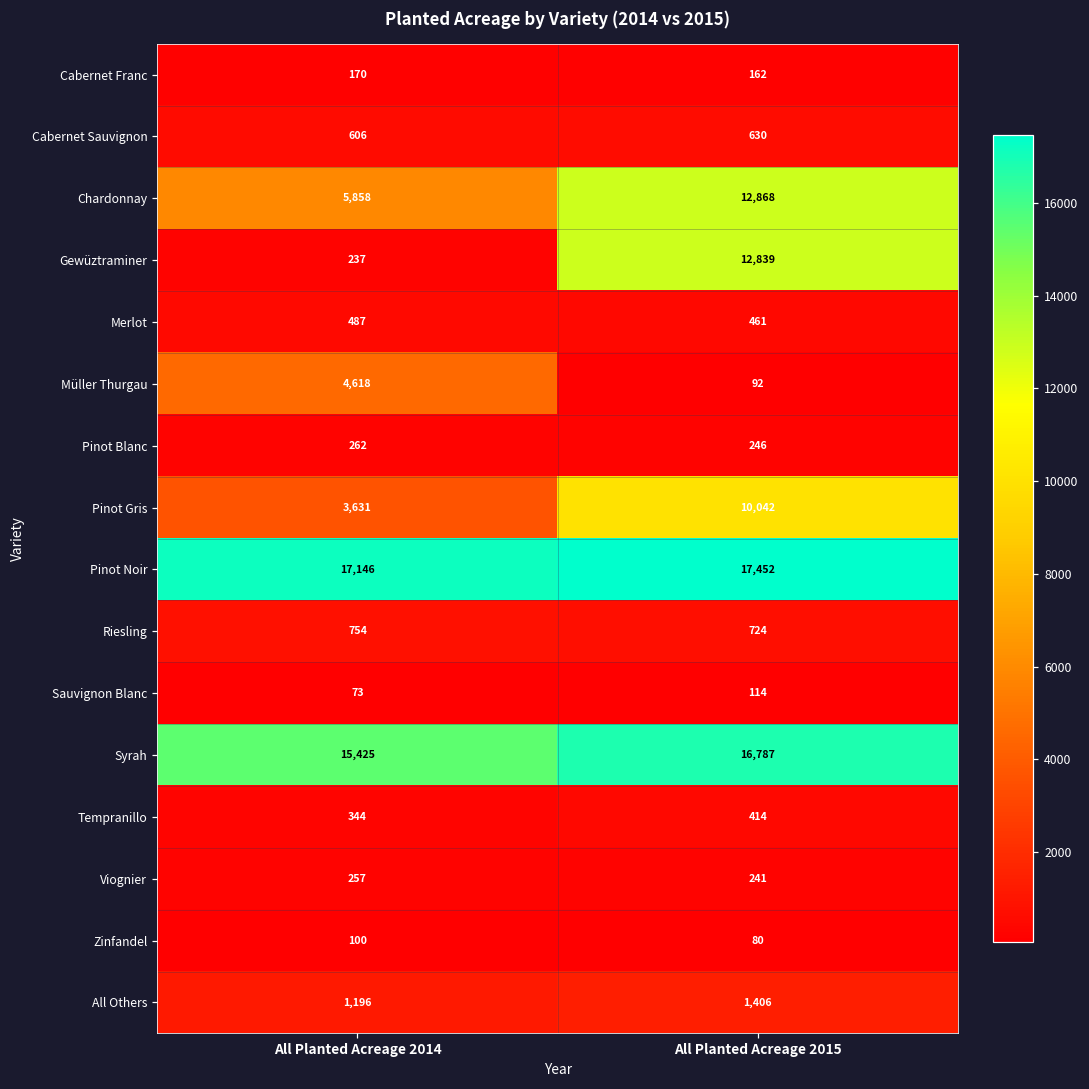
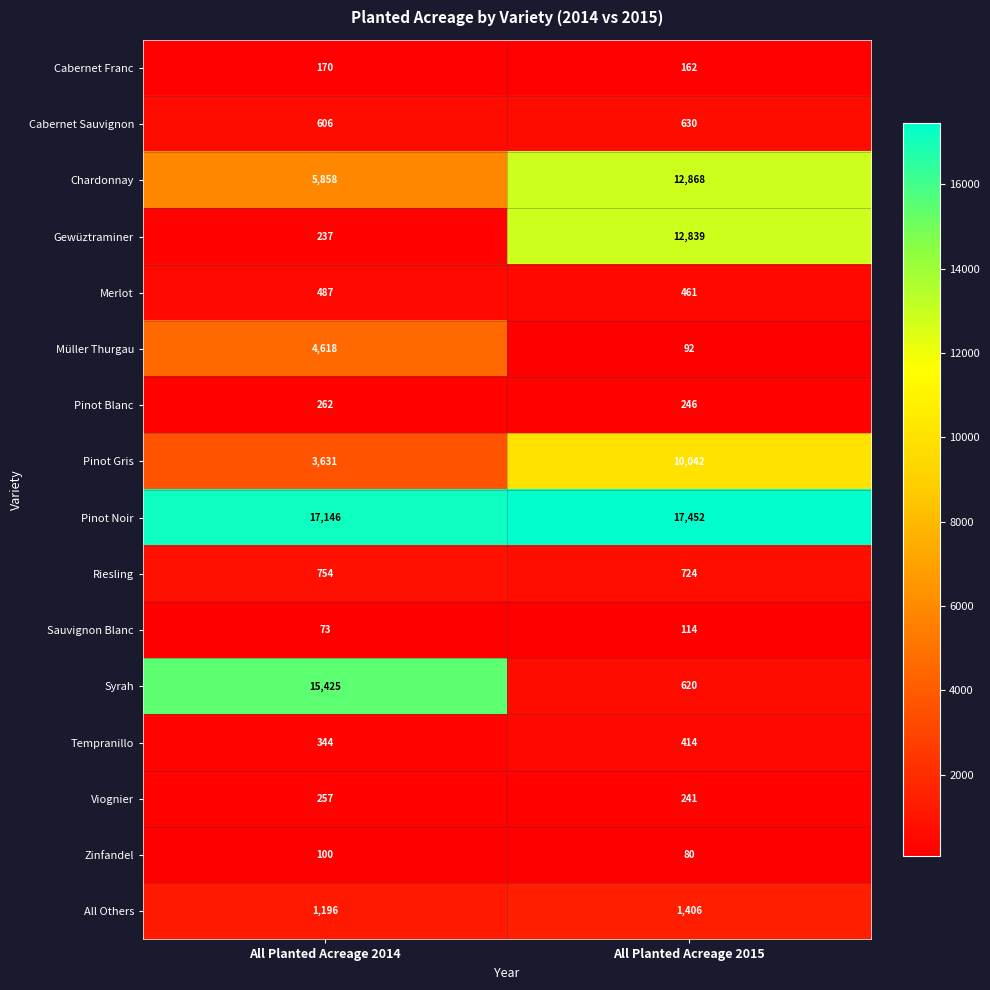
Syrah, All Planted Acreage 2015: 16,787 -> 620
